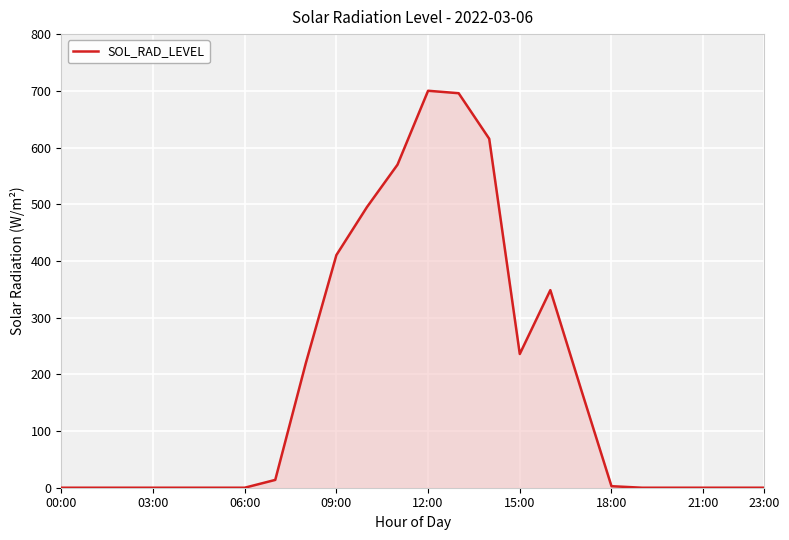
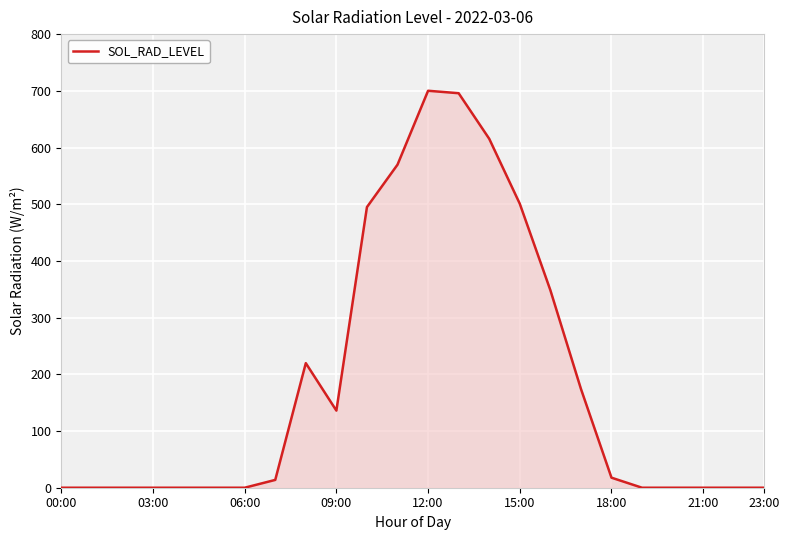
09:00: 410 -> 140
15:00: 240 -> 500
18:00: 0 -> 20
